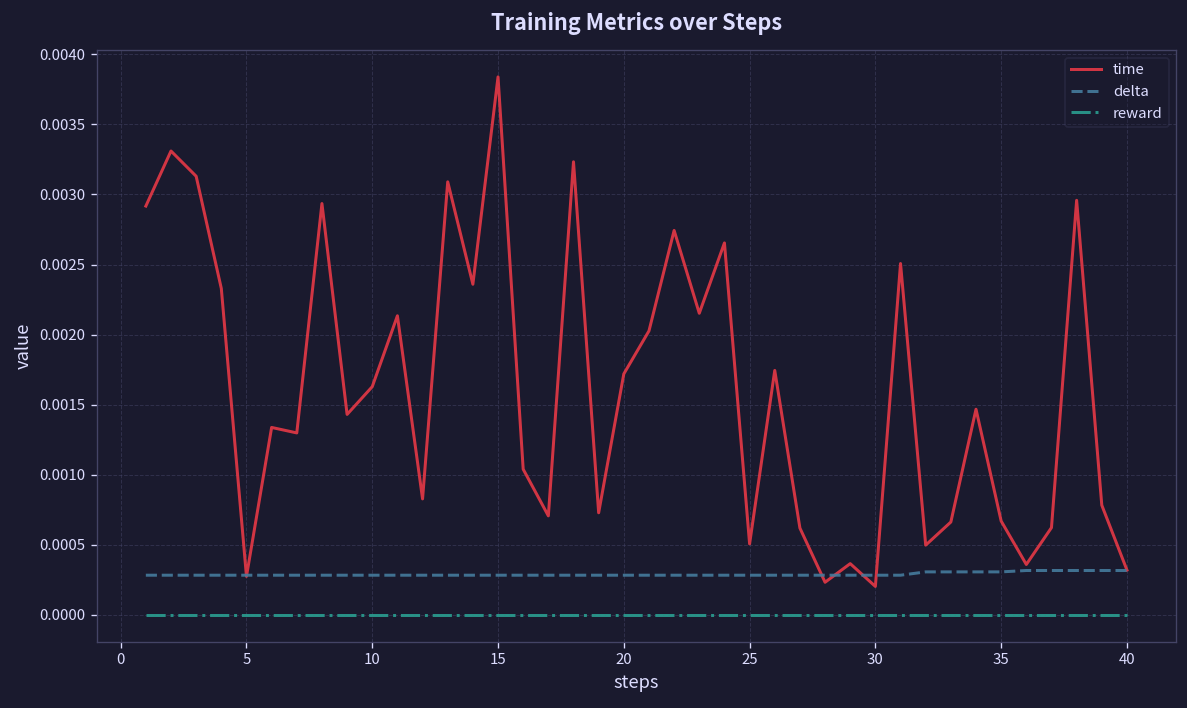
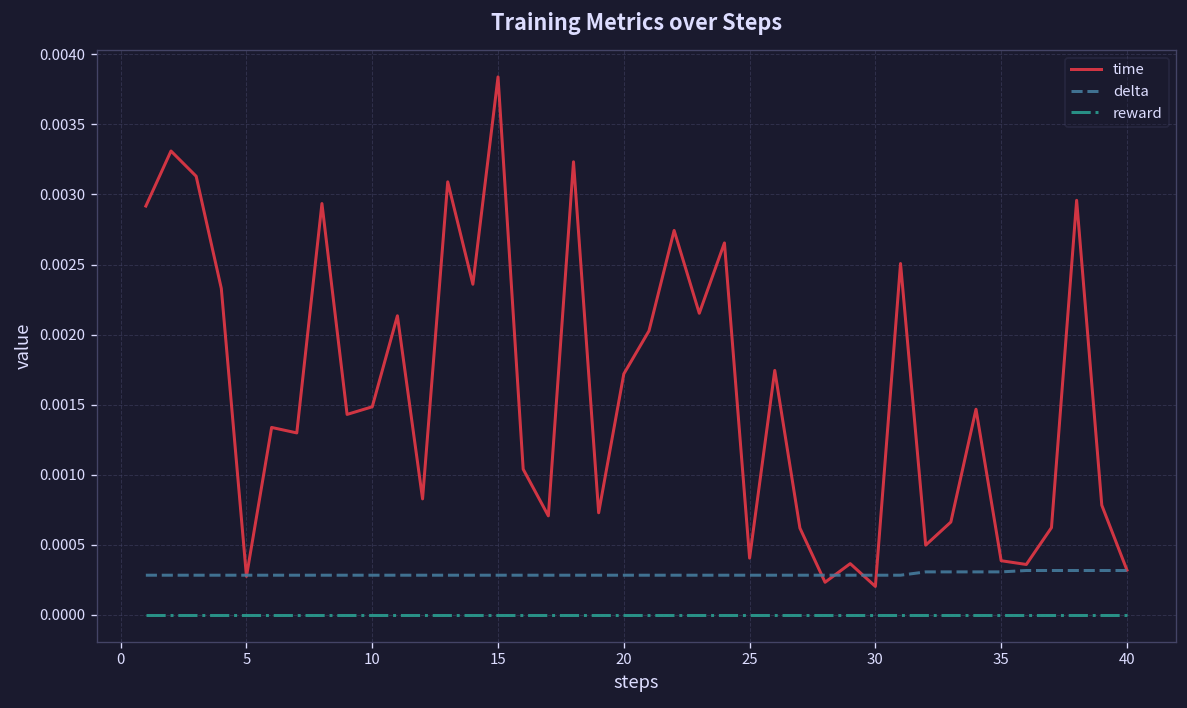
time, 10: 0.00163 -> 0.00148
time, 25: 0.00051 -> 0.00040
time, 35: 0.00067 -> 0.00039
